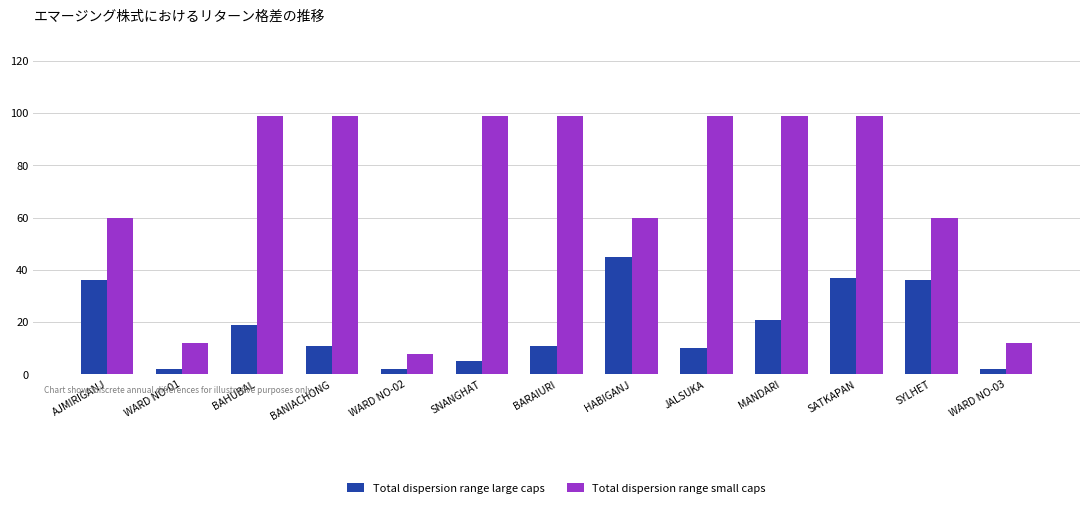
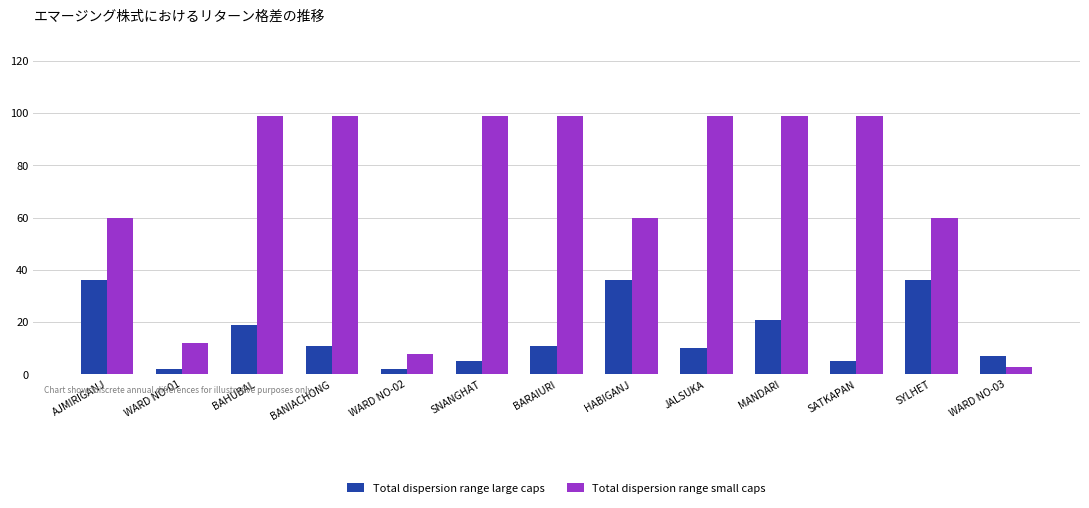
Total dispersion range large caps, HABIGANJ: 45 -> 36
Total dispersion range large caps, SATKAPAN: 37 -> 5
Total dispersion range large caps, WARD NO-03: 2 -> 7
Total dispersion range small caps, WARD NO-03: 12 -> 3
